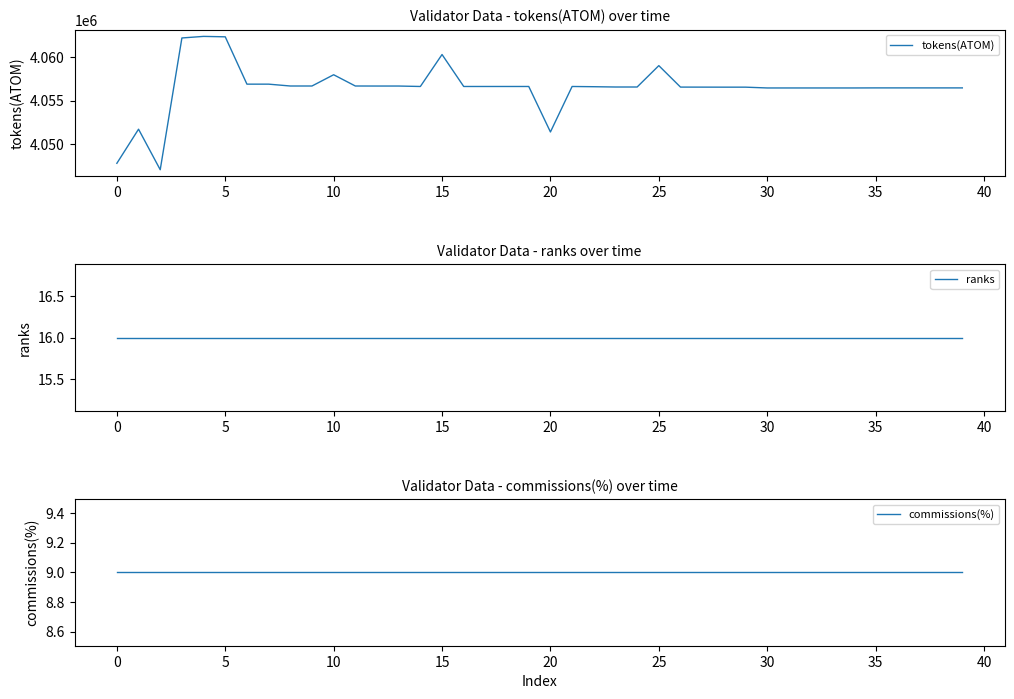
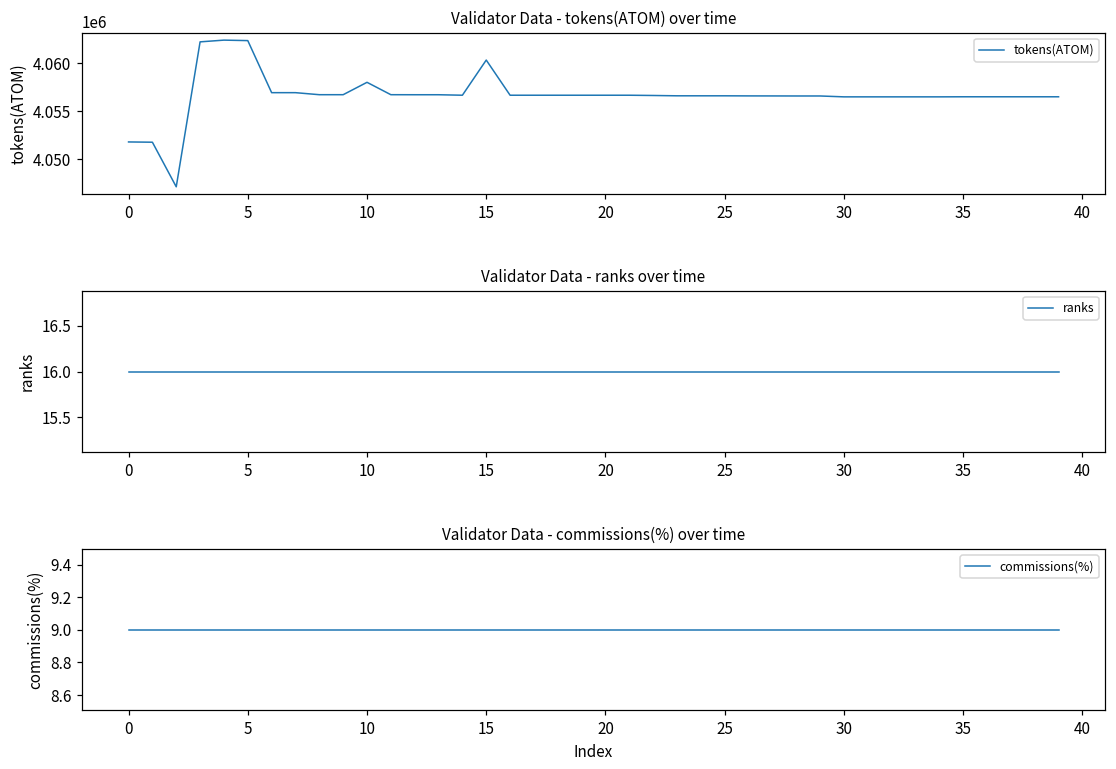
Validator Data - tokens(ATOM) over time, 0: 4048000 -> 4052000
Validator Data - tokens(ATOM) over time, 20: 4051000 -> 4057000
Validator Data - tokens(ATOM) over time, 25: 4059000 -> 4057000
